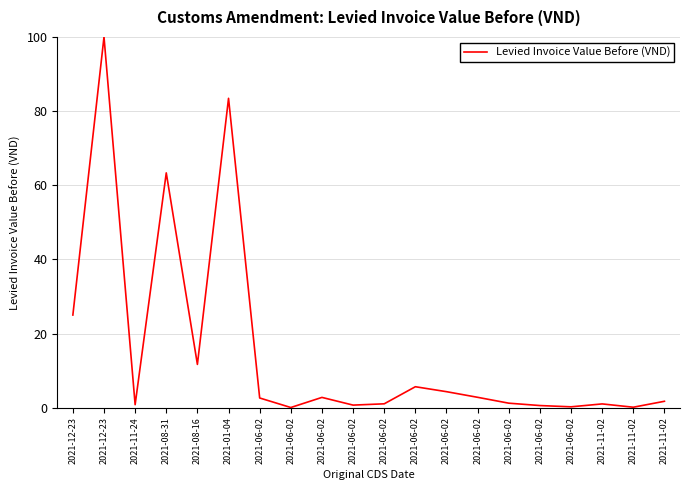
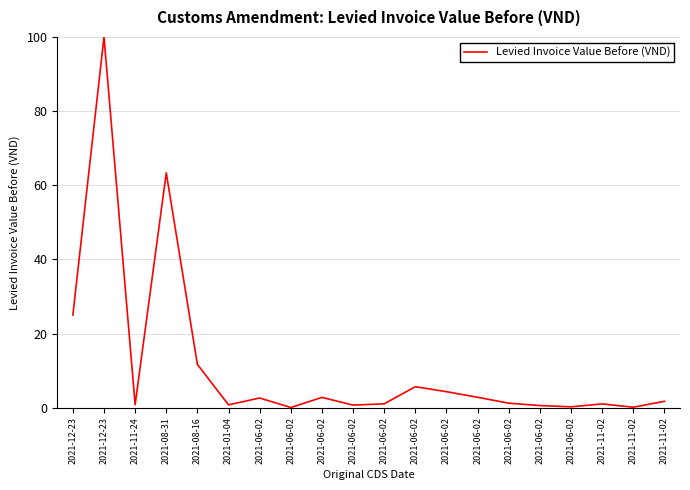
2021-01-04: 83 -> 1
